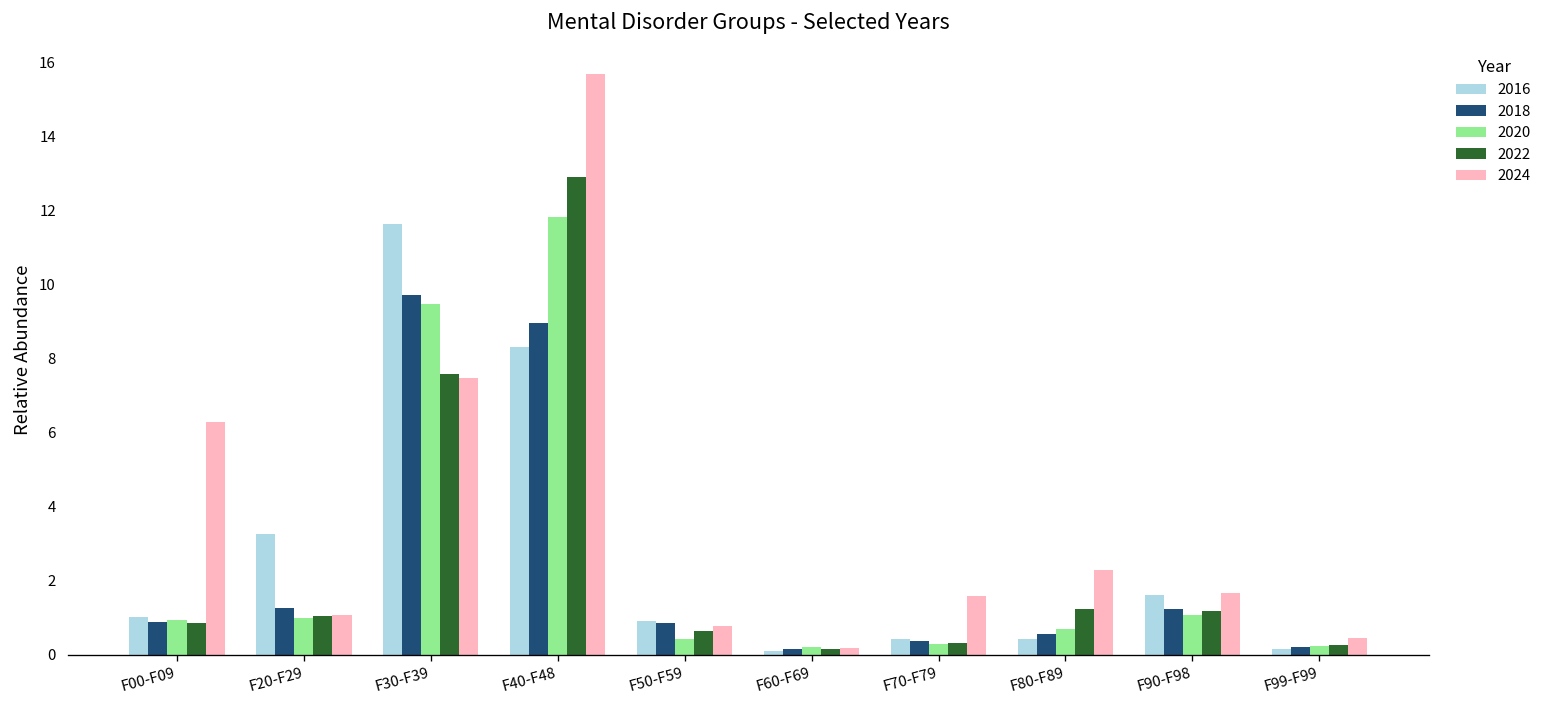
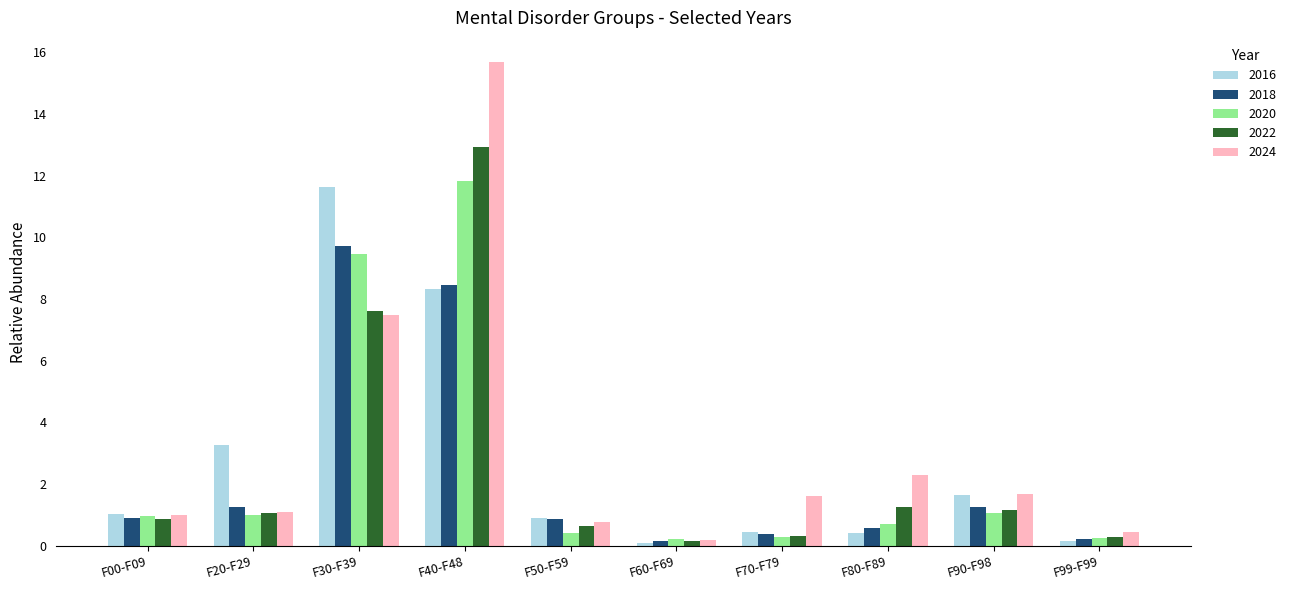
2024, F00-F09: 6.3 -> 1.0
2018, F40-F48: 9.0 -> 8.4
